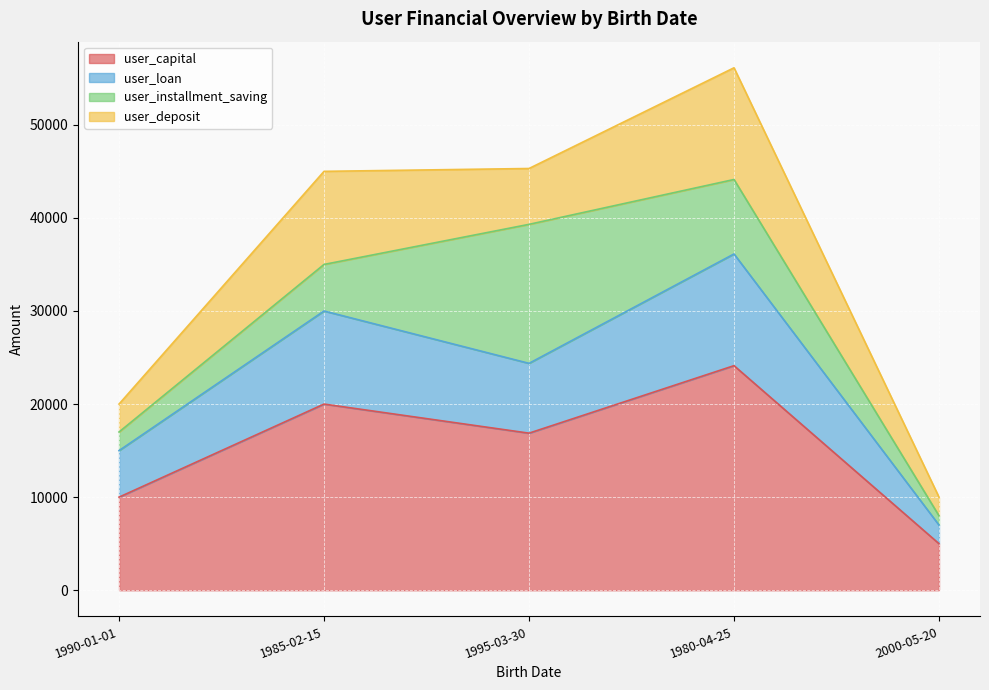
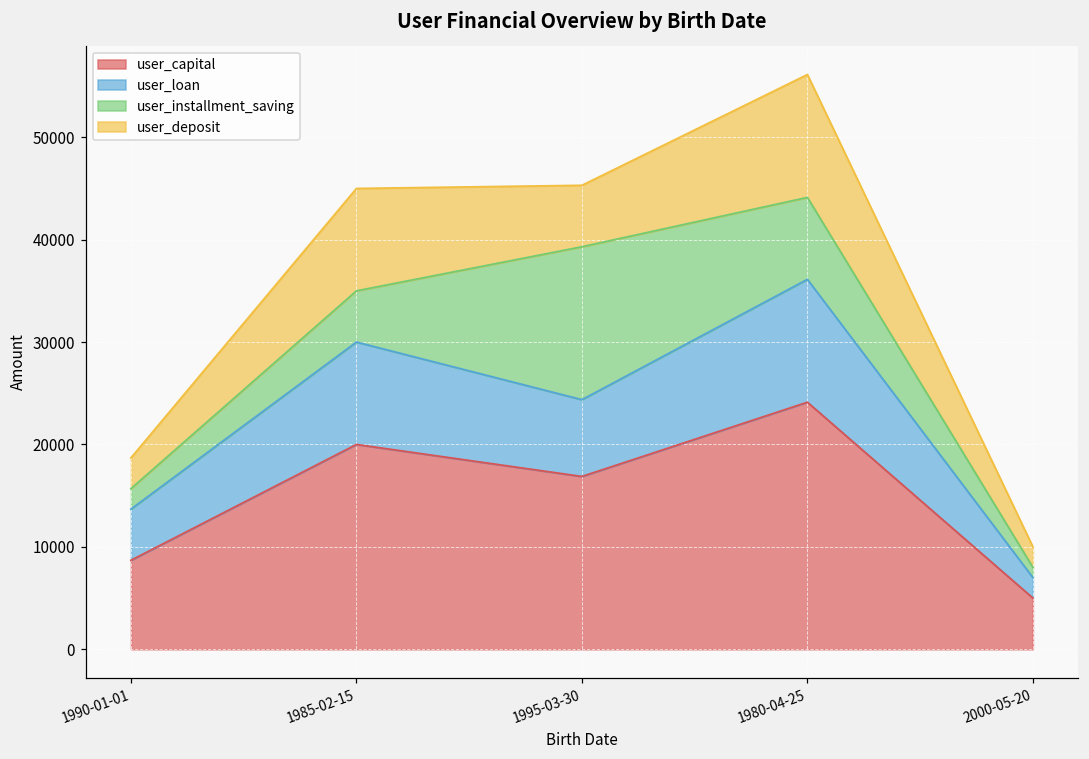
user_capital, 1990-01-01: 10000 -> 9000
